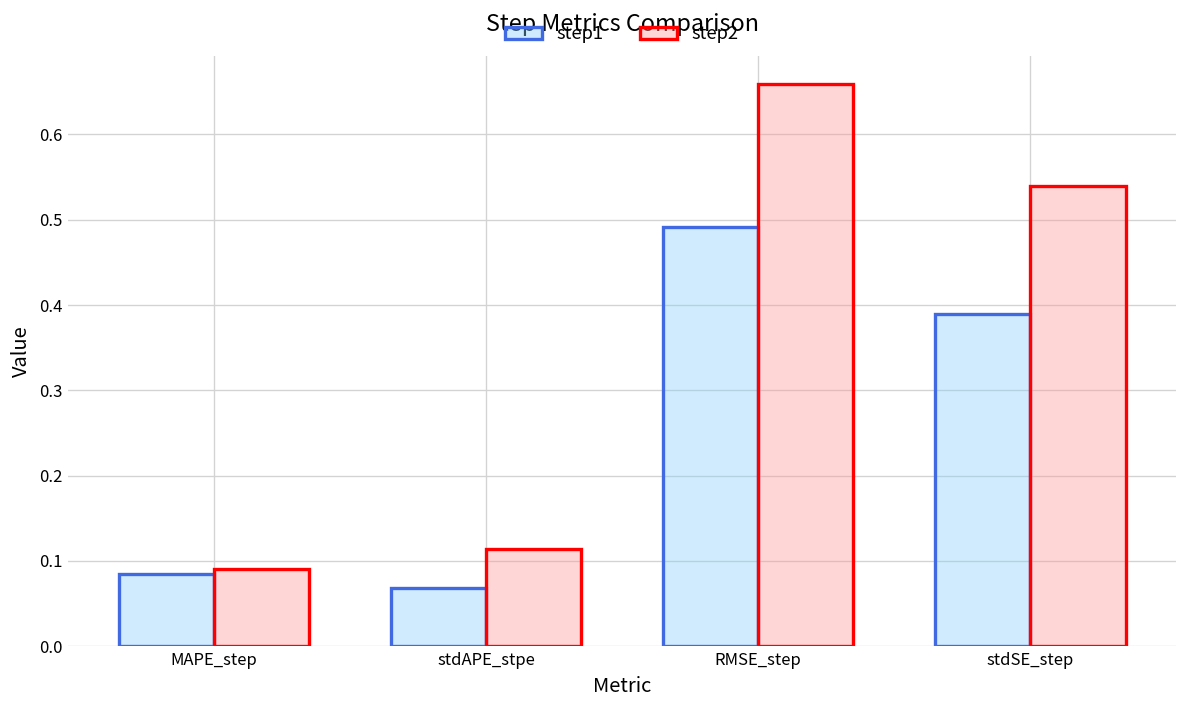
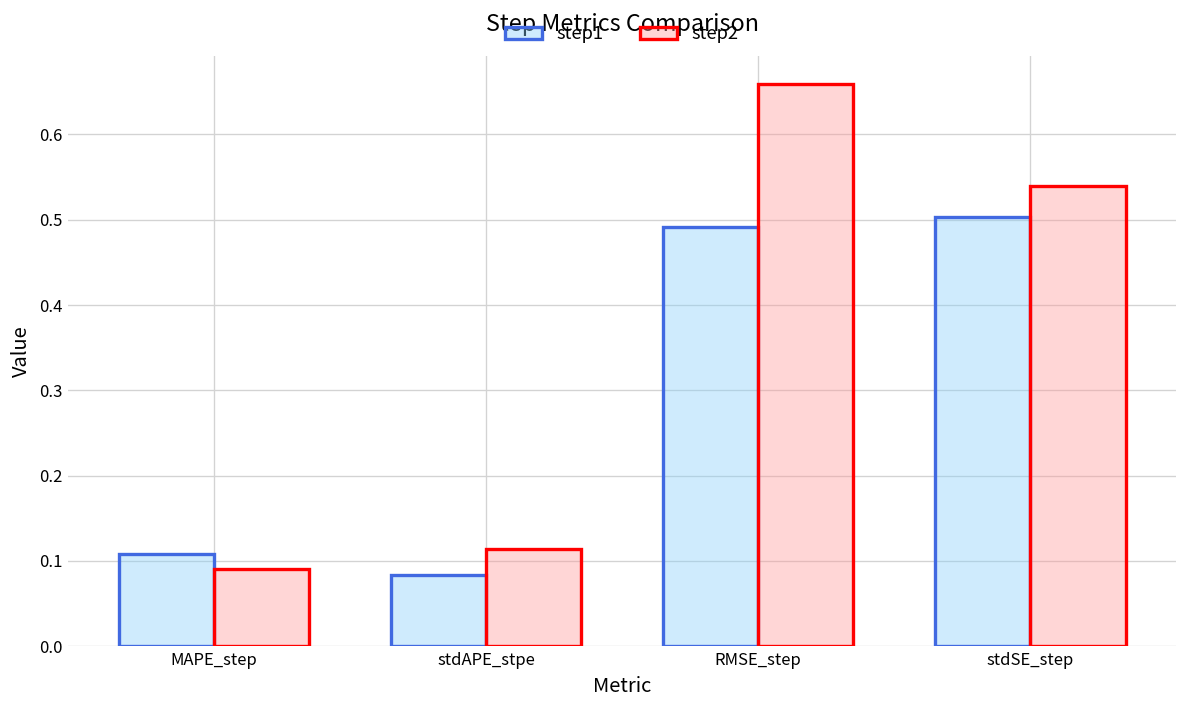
step1, MAPE_step: 0.08 -> 0.11
step1, stdAPE_stpe: 0.07 -> 0.08
step1, stdSE_step: 0.39 -> 0.50
